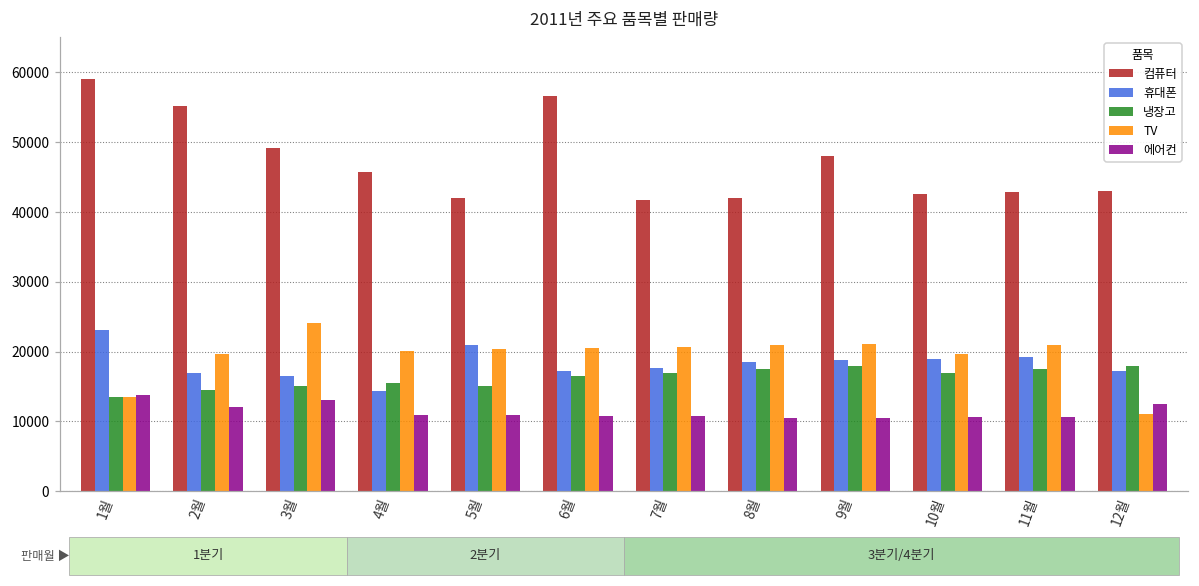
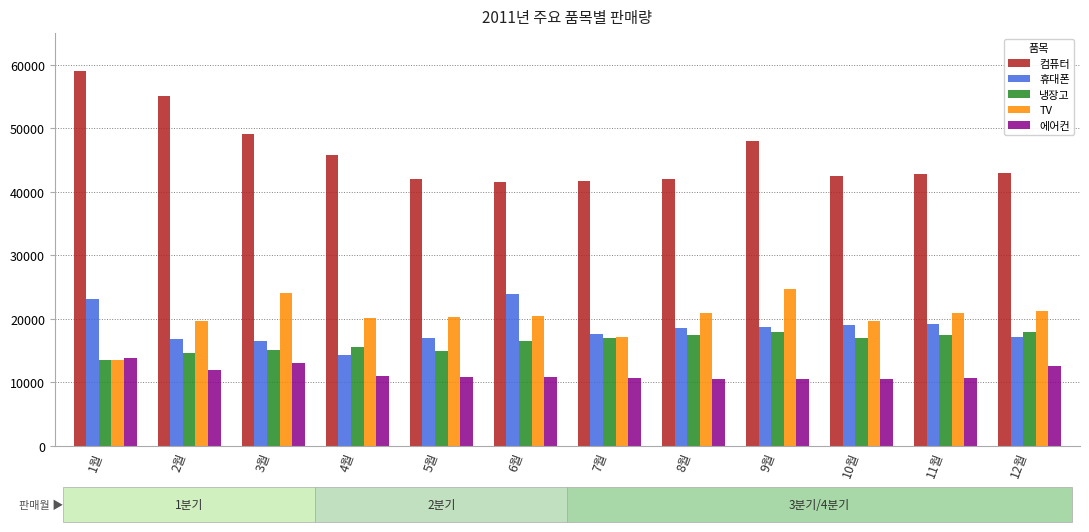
휴대폰, 5월: 21000 -> 17000
컴퓨터, 6월: 57000 -> 42000
휴대폰, 6월: 17000 -> 24000
TV, 7월: 21000 -> 17000
TV, 9월: 21000 -> 25000
TV, 12월: 11000 -> 21000
